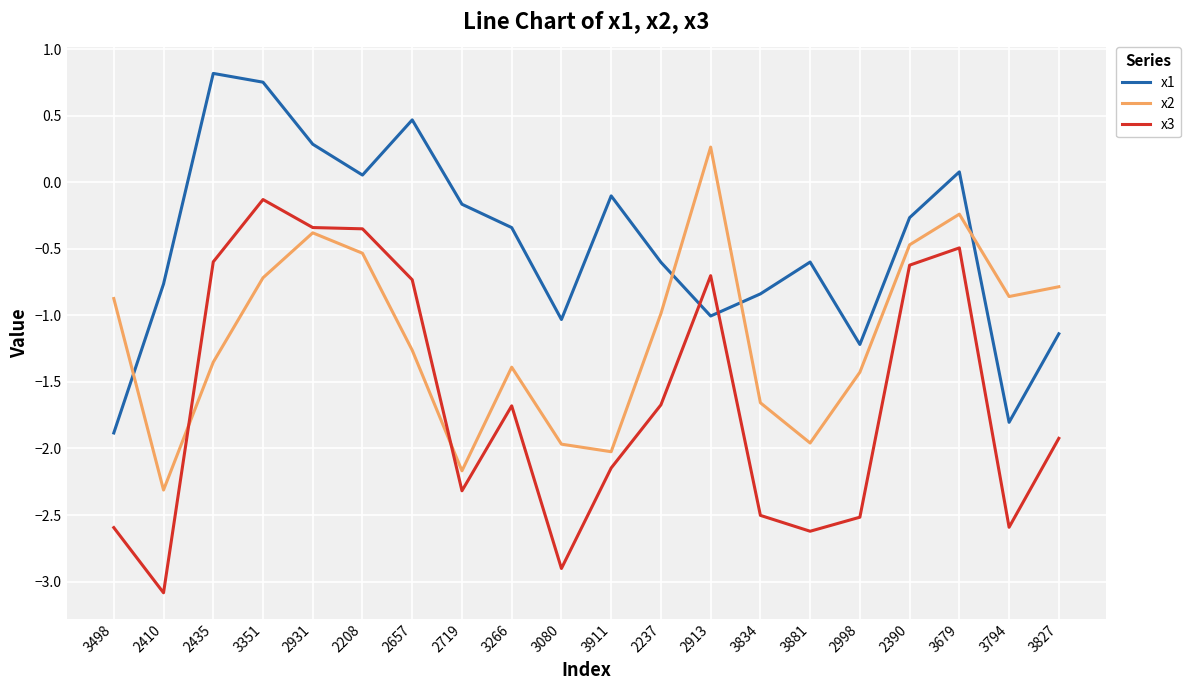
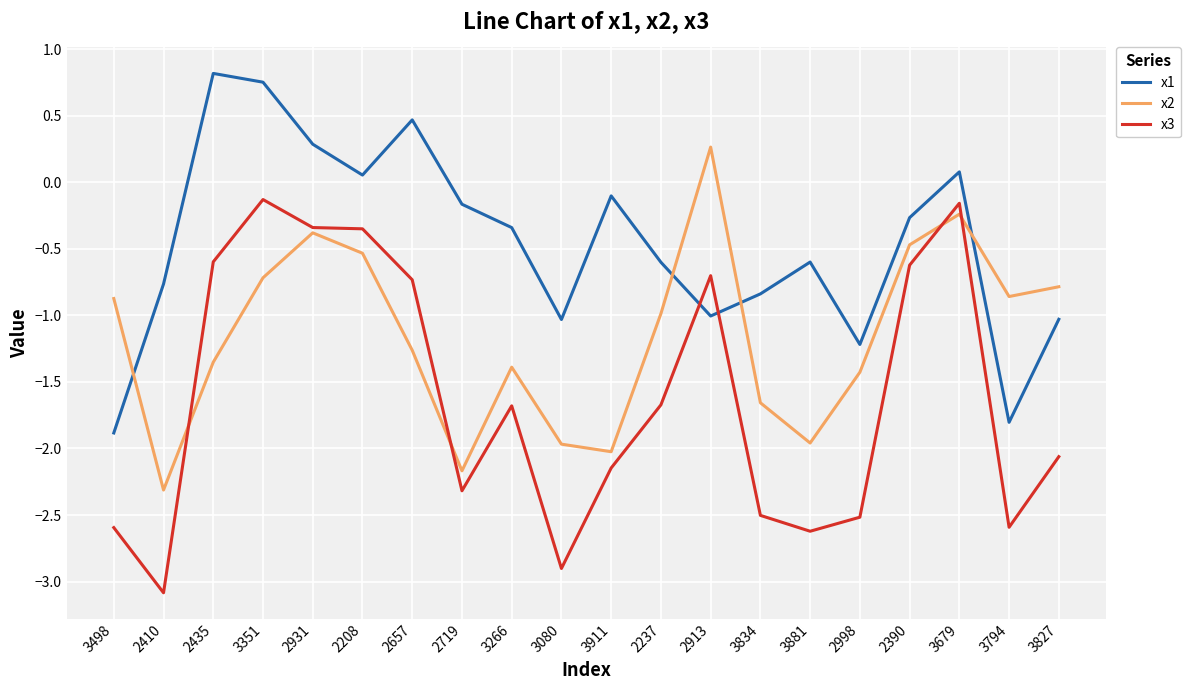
x3, 3679: -0.49 -> -0.16
x1, 3827: -1.14 -> -1.03
x3, 3827: -1.92 -> -2.06
